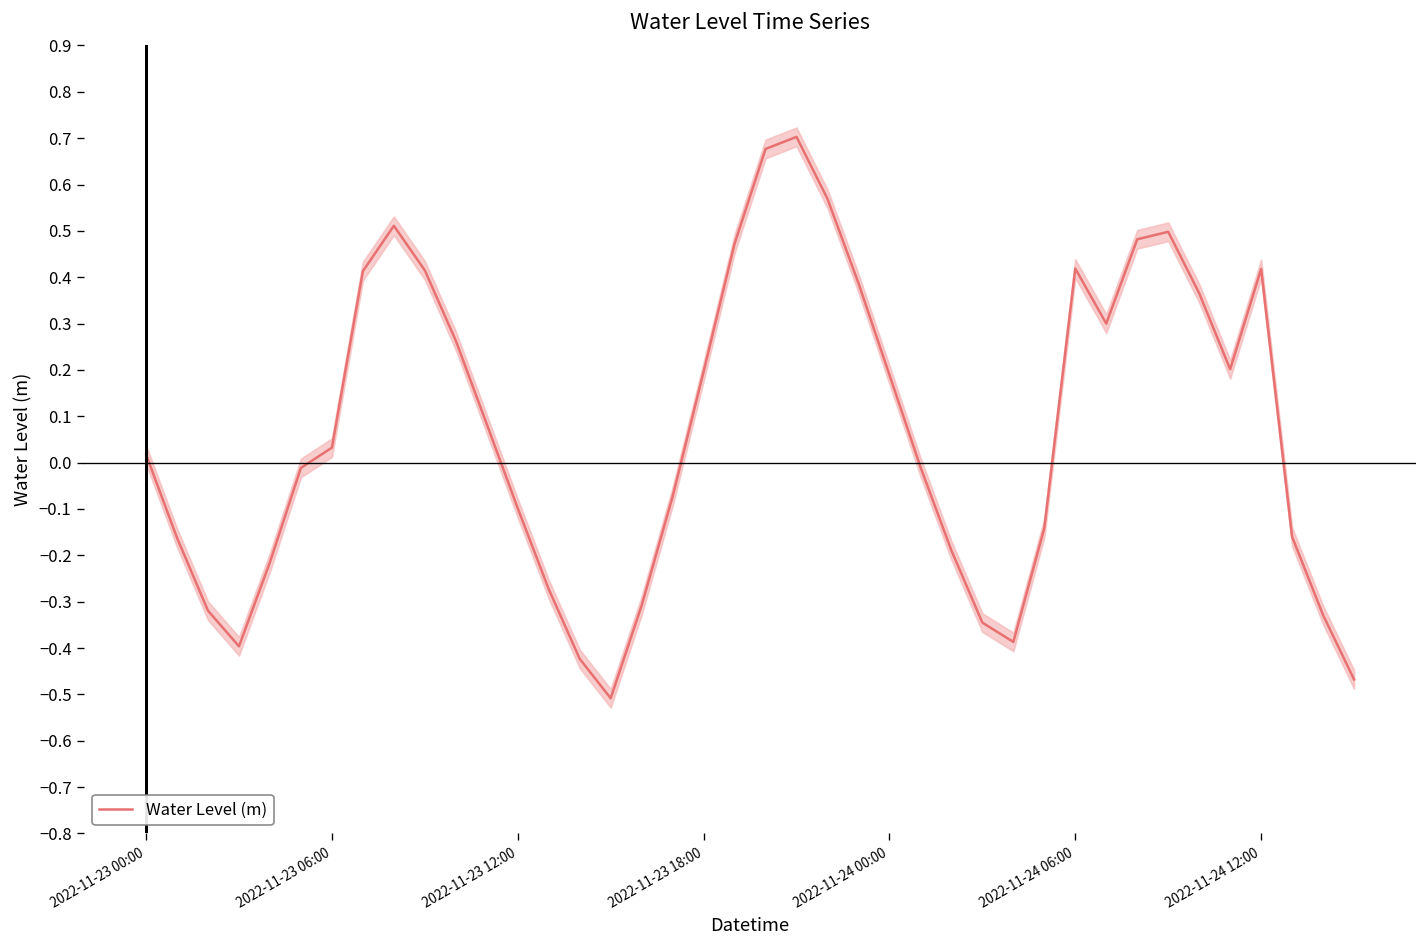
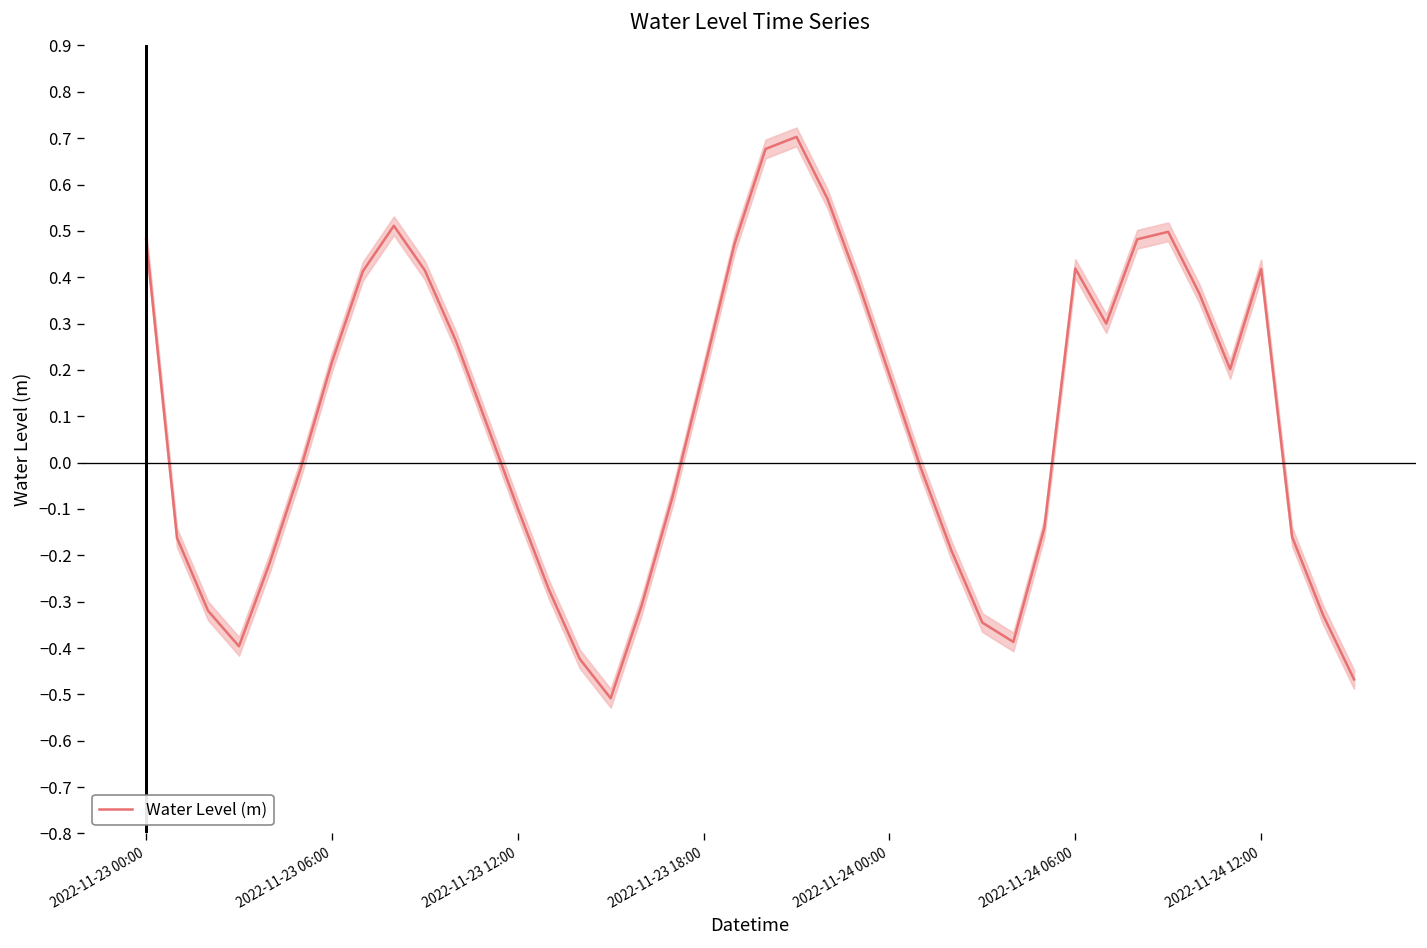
Water Level (m), 2022-11-23 00:00: 0.02 -> 0.48
Water Level (m), 2022-11-23 06:00: 0.03 -> 0.22
